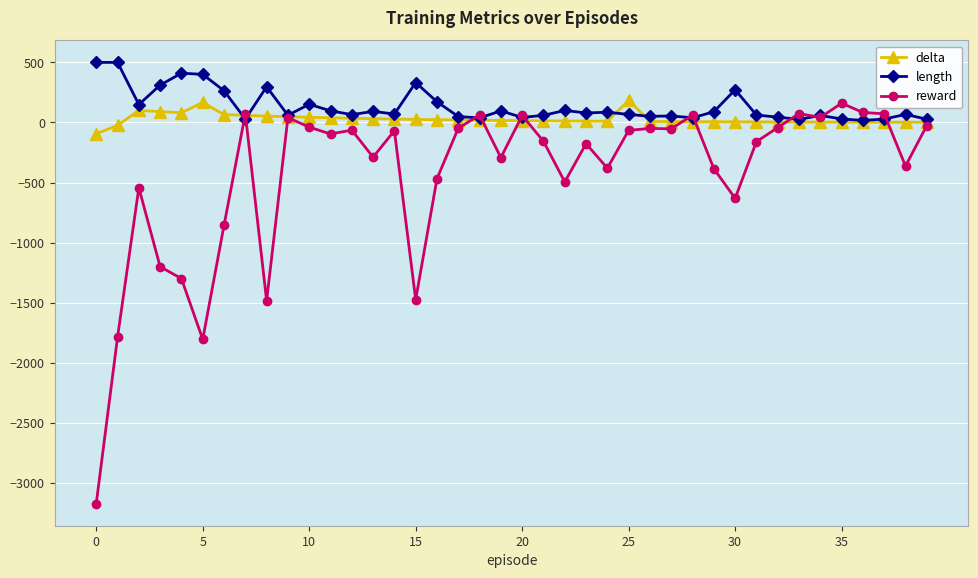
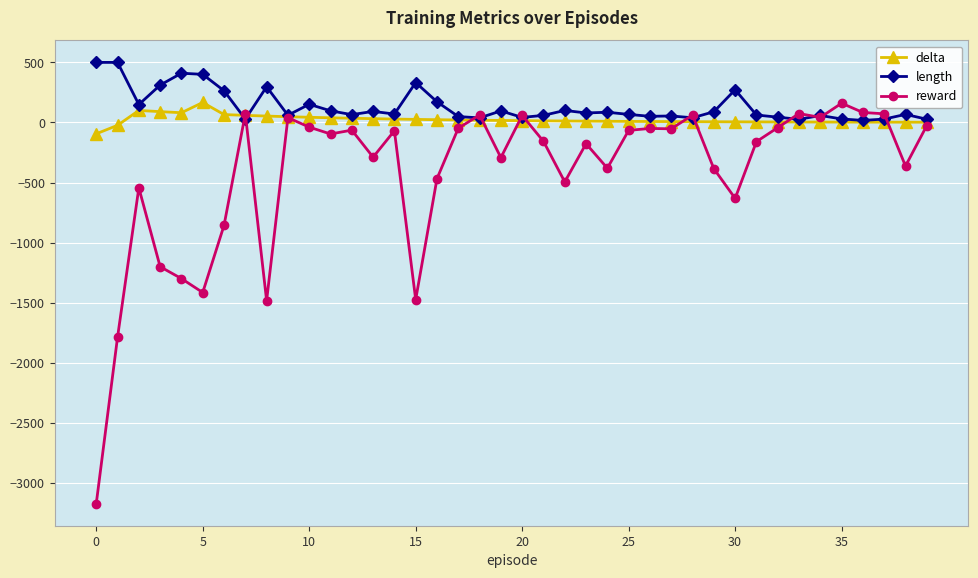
reward, 5: -1810 -> -1420
delta, 25: 180 -> 10
